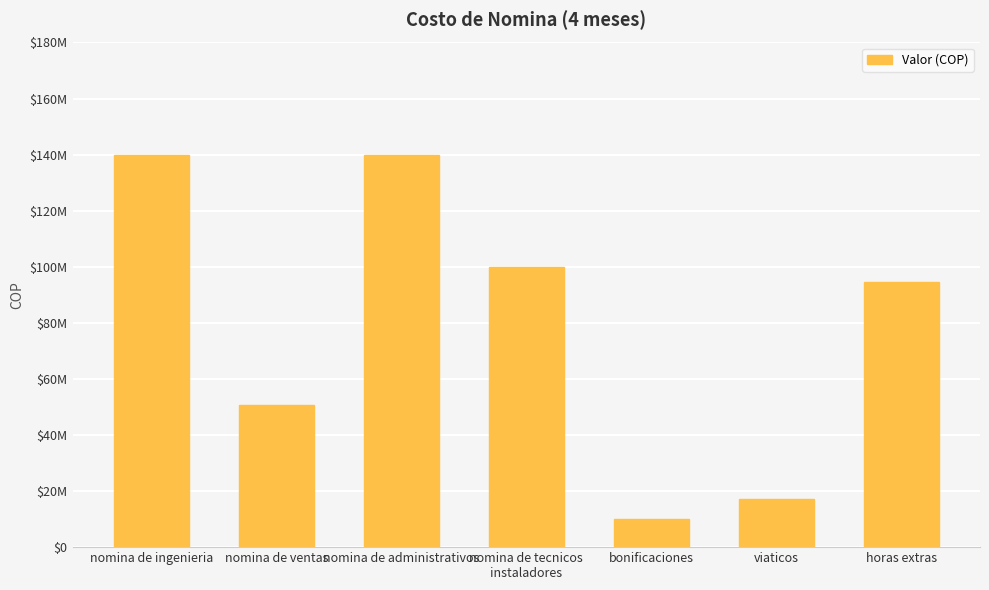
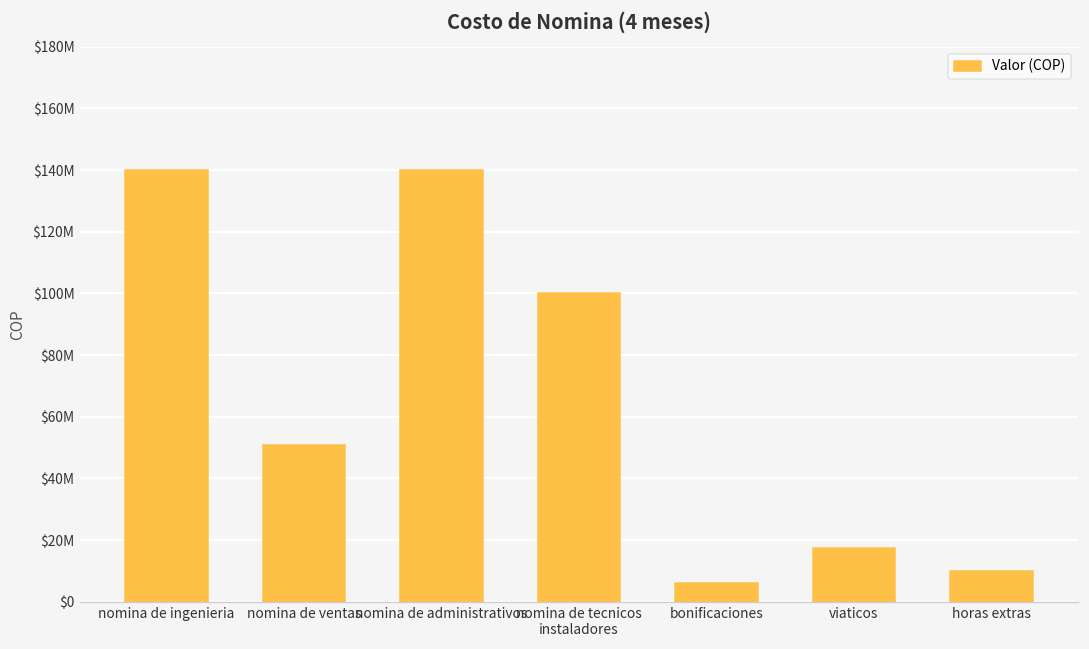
bonificaciones: $10000000 -> $6000000
horas extras: $94000000 -> $10000000
